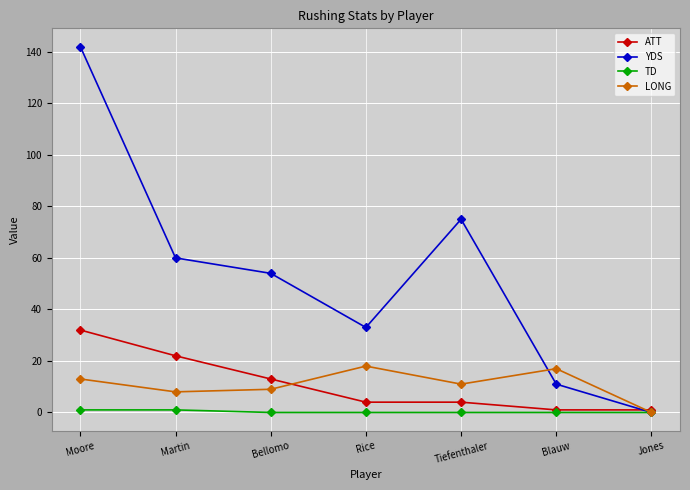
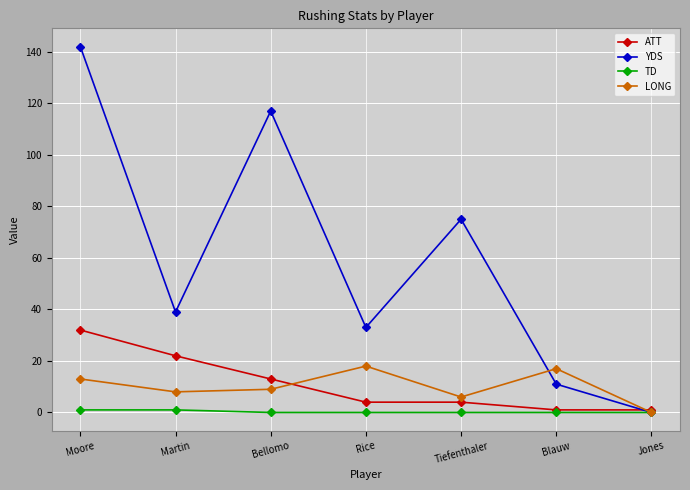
YDS, Martin: 60 -> 39
YDS, Bellomo: 54 -> 117
LONG, Tiefenthaler: 11 -> 6
